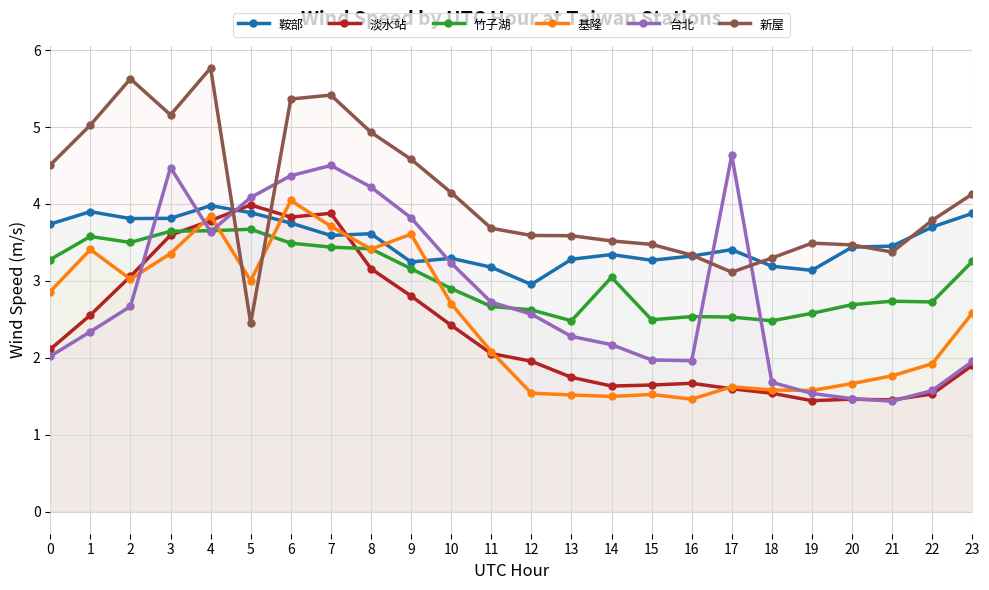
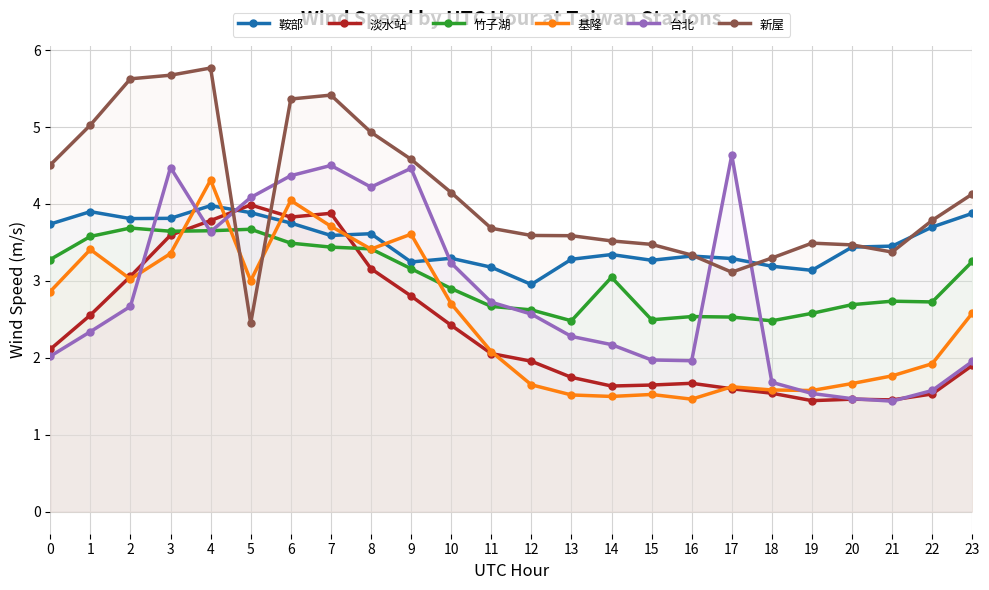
竹子湖, 2: 3.5 -> 3.7
新屋, 3: 5.2 -> 5.7
基隆, 4: 3.8 -> 4.3
台北, 9: 3.8 -> 4.5
基隆, 12: 1.5 -> 1.6
鞍部, 17: 3.4 -> 3.3
